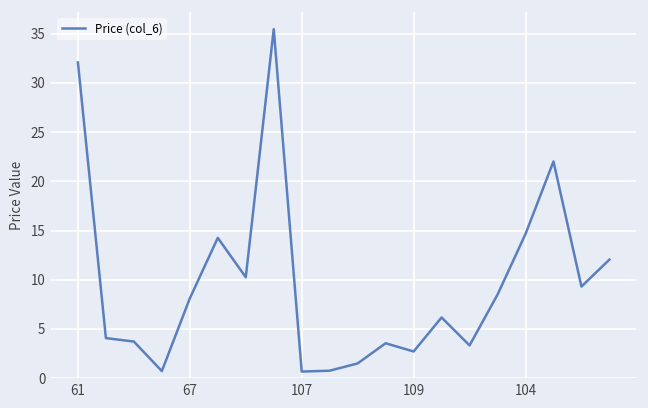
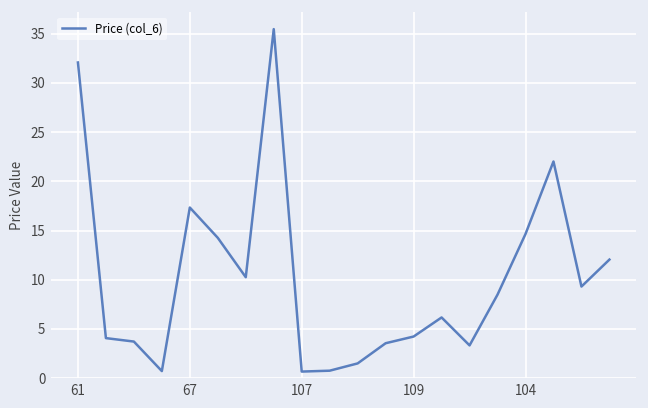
67: 8 -> 17
109: 3 -> 4
